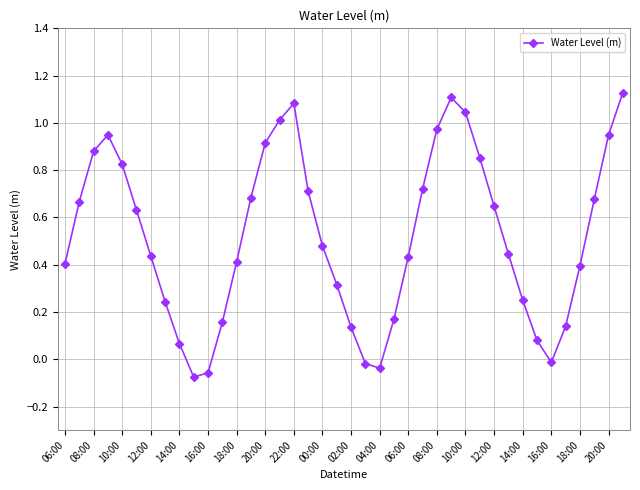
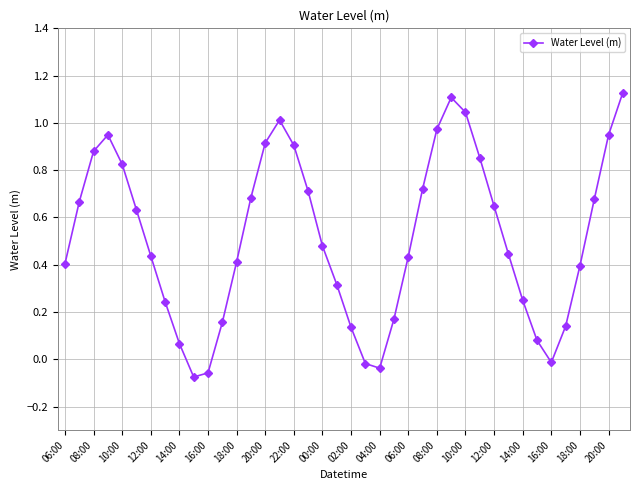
22:00: 1.08 -> 0.90
